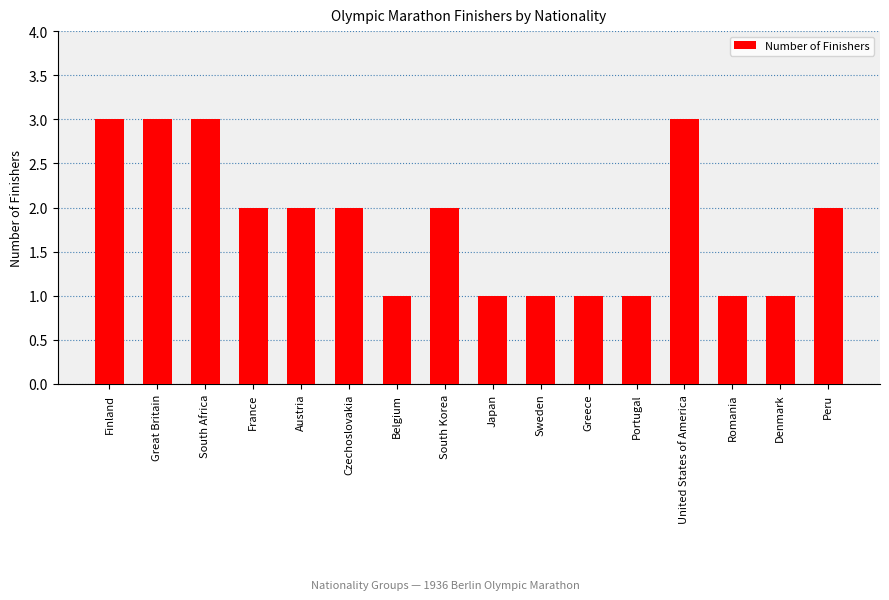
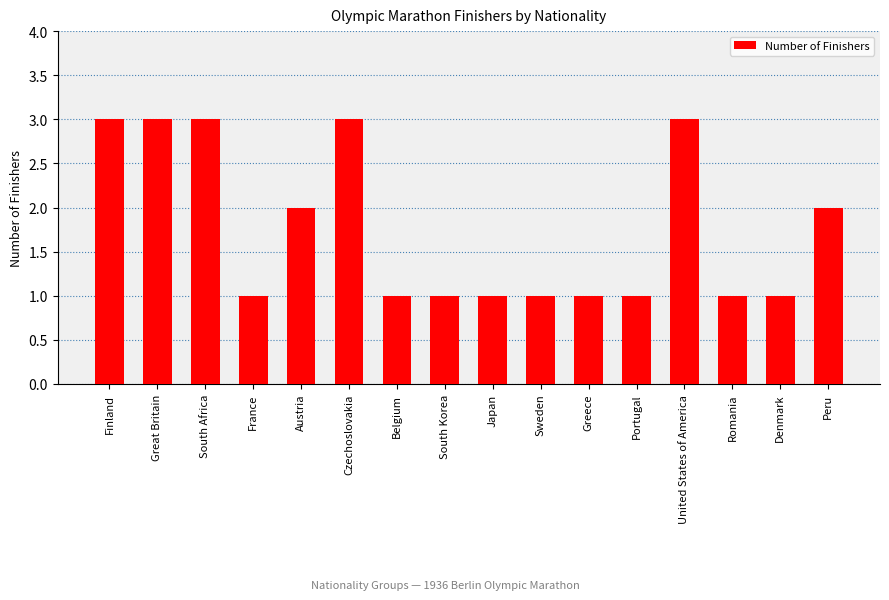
France: 2 -> 1
Czechoslovakia: 2 -> 3
South Korea: 2 -> 1
